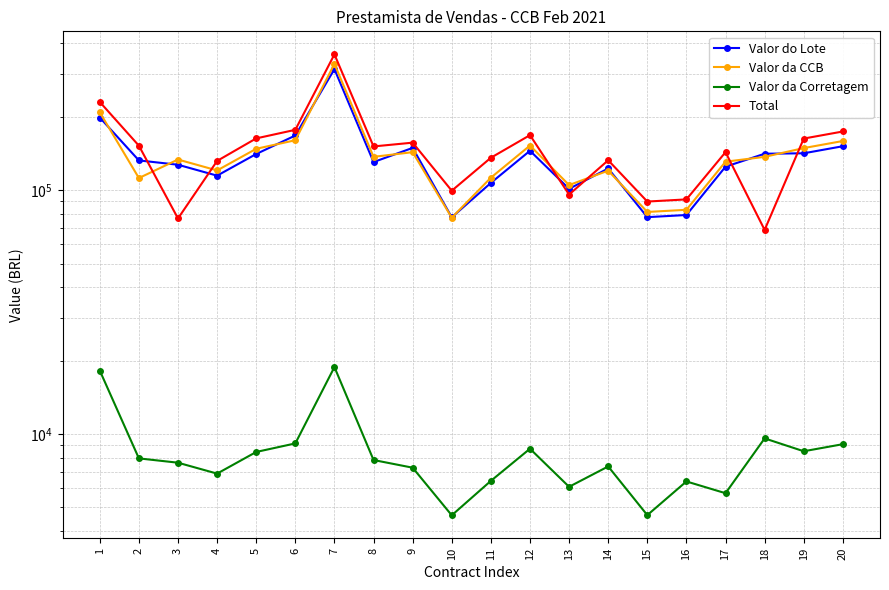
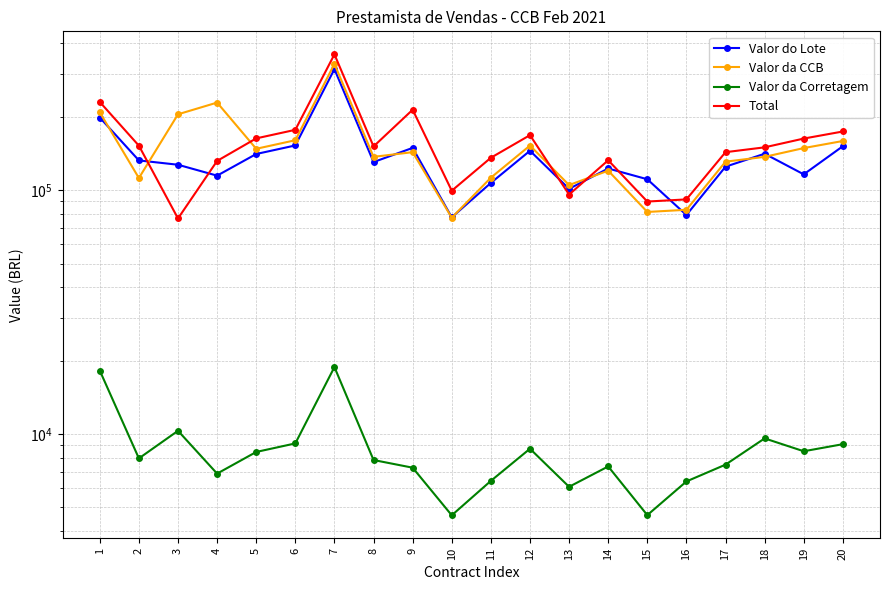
Valor da CCB, 3: 130000 -> 200000
Valor da Corretagem, 3: 7600 -> 10300
Valor da CCB, 4: 120000 -> 230000
Valor do Lote, 6: 170000 -> 150000
Total, 9: 160000 -> 210000
Valor do Lote, 15: 77000 -> 110000
Valor da Corretagem, 17: 5700 -> 7500
Total, 18: 69000 -> 150000
Valor do Lote, 19: 140000 -> 120000
